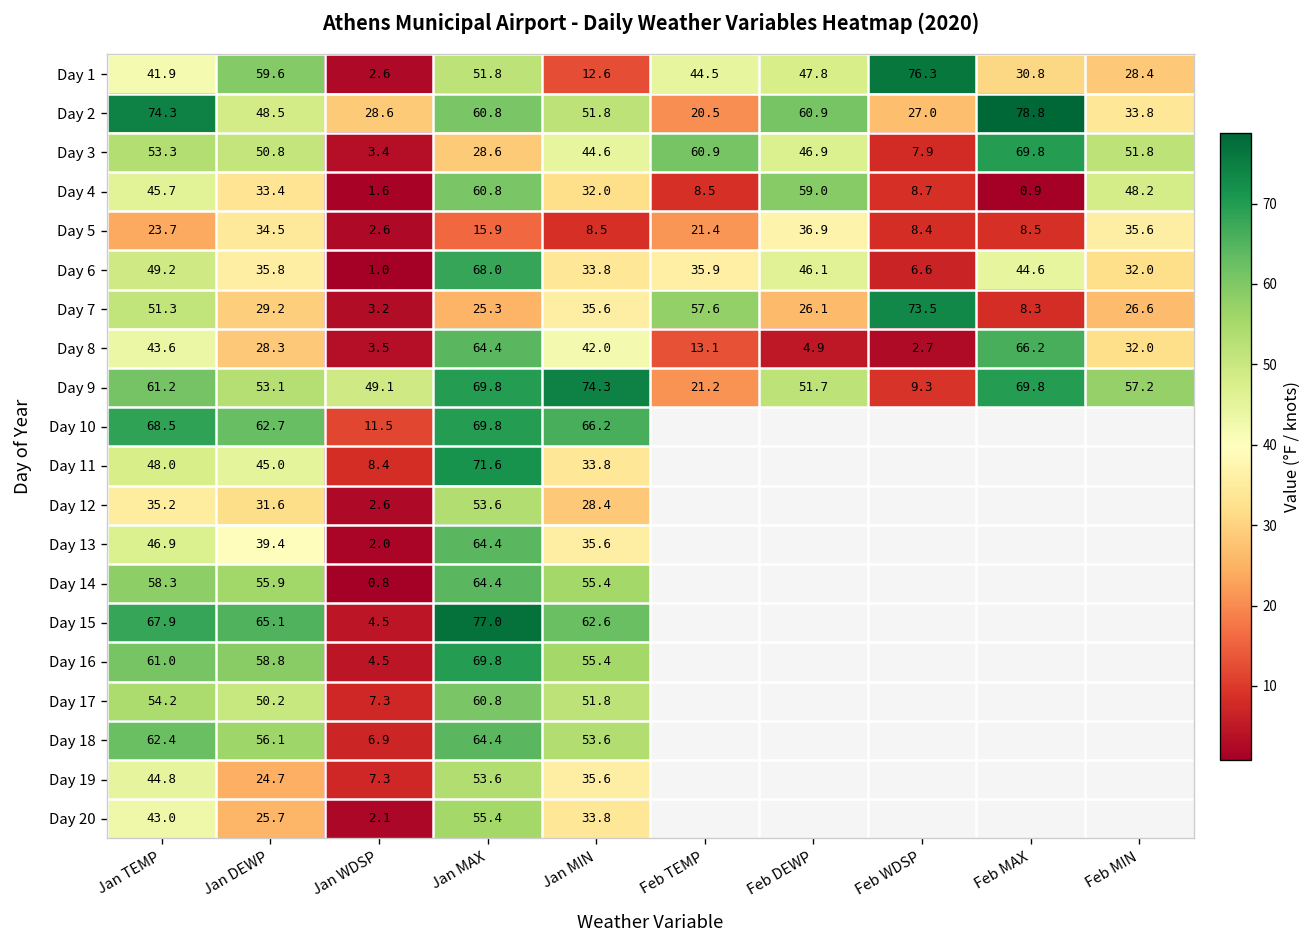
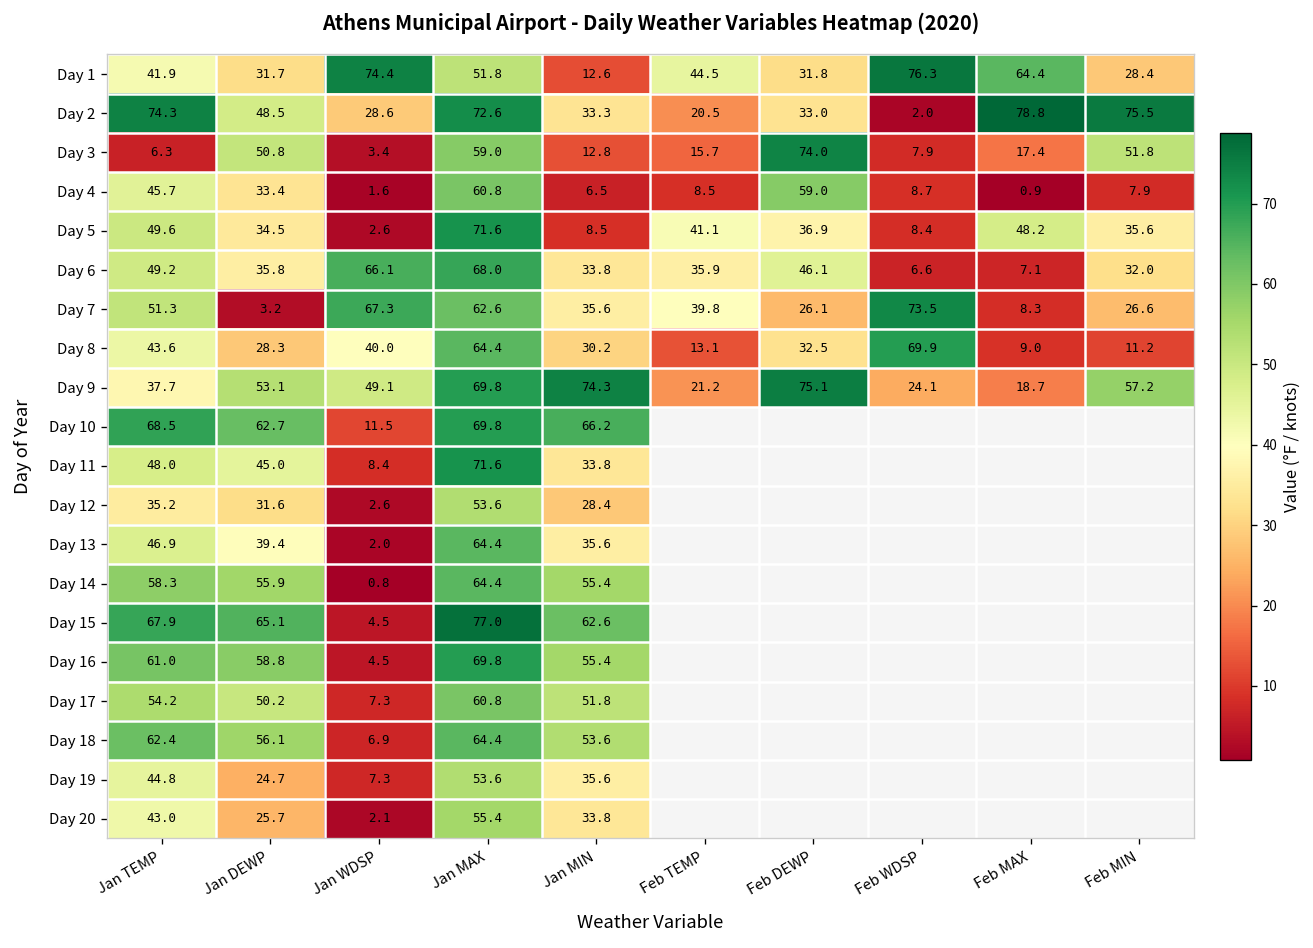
Day 1, Jan DEWP: 59.6 -> 31.7
Day 1, Jan WDSP: 2.6 -> 74.4
Day 1, Feb DEWP: 47.8 -> 31.8
Day 1, Feb MAX: 30.8 -> 64.4
Day 2, Jan MAX: 60.8 -> 72.6
Day 2, Jan MIN: 51.8 -> 33.3
Day 2, Feb DEWP: 60.9 -> 33.0
Day 2, Feb WDSP: 27.0 -> 2.0
Day 2, Feb MIN: 33.8 -> 75.5
Day 3, Jan TEMP: 53.3 -> 6.3
Day 3, Jan MAX: 28.6 -> 59.0
Day 3, Jan MIN: 44.6 -> 12.8
Day 3, Feb TEMP: 60.9 -> 15.7
Day 3, Feb DEWP: 46.9 -> 74.0
Day 3, Feb MAX: 69.8 -> 17.4
Day 4, Jan MIN: 32.0 -> 6.5
Day 4, Feb MIN: 48.2 -> 7.9
Day 5, Jan TEMP: 23.7 -> 49.6
Day 5, Jan MAX: 15.9 -> 71.6
Day 5, Feb TEMP: 21.4 -> 41.1
Day 5, Feb MAX: 8.5 -> 48.2
Day 6, Jan WDSP: 1.0 -> 66.1
Day 6, Feb MAX: 44.6 -> 7.1
Day 7, Jan DEWP: 29.2 -> 3.2
Day 7, Jan WDSP: 3.2 -> 67.3
Day 7, Jan MAX: 25.3 -> 62.6
Day 7, Feb TEMP: 57.6 -> 39.8
Day 8, Jan WDSP: 3.5 -> 40.0
Day 8, Jan MIN: 42.0 -> 30.2
Day 8, Feb DEWP: 4.9 -> 32.5
Day 8, Feb WDSP: 2.7 -> 69.9
Day 8, Feb MAX: 66.2 -> 9.0
Day 8, Feb MIN: 32.0 -> 11.2
Day 9, Jan TEMP: 61.2 -> 37.7
Day 9, Feb DEWP: 51.7 -> 75.1
Day 9, Feb WDSP: 9.3 -> 24.1
Day 9, Feb MAX: 69.8 -> 18.7
